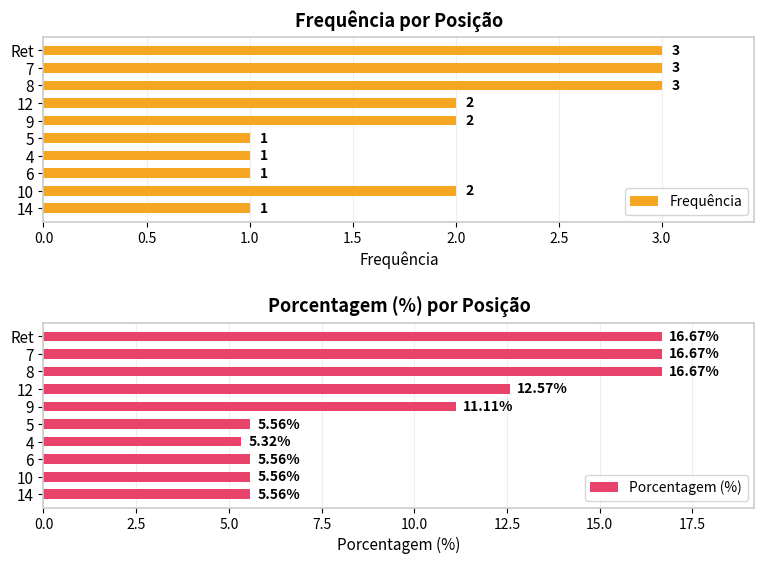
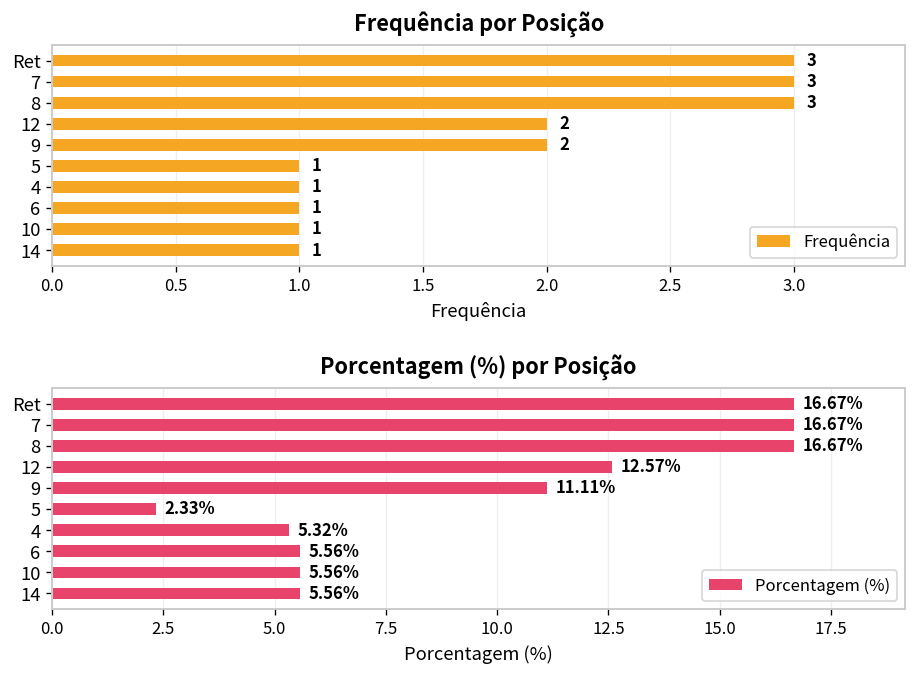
Frequência por Posição, 10: 2 -> 1
Porcentagem (%) por Posição, 5: 5.56% -> 2.33%
